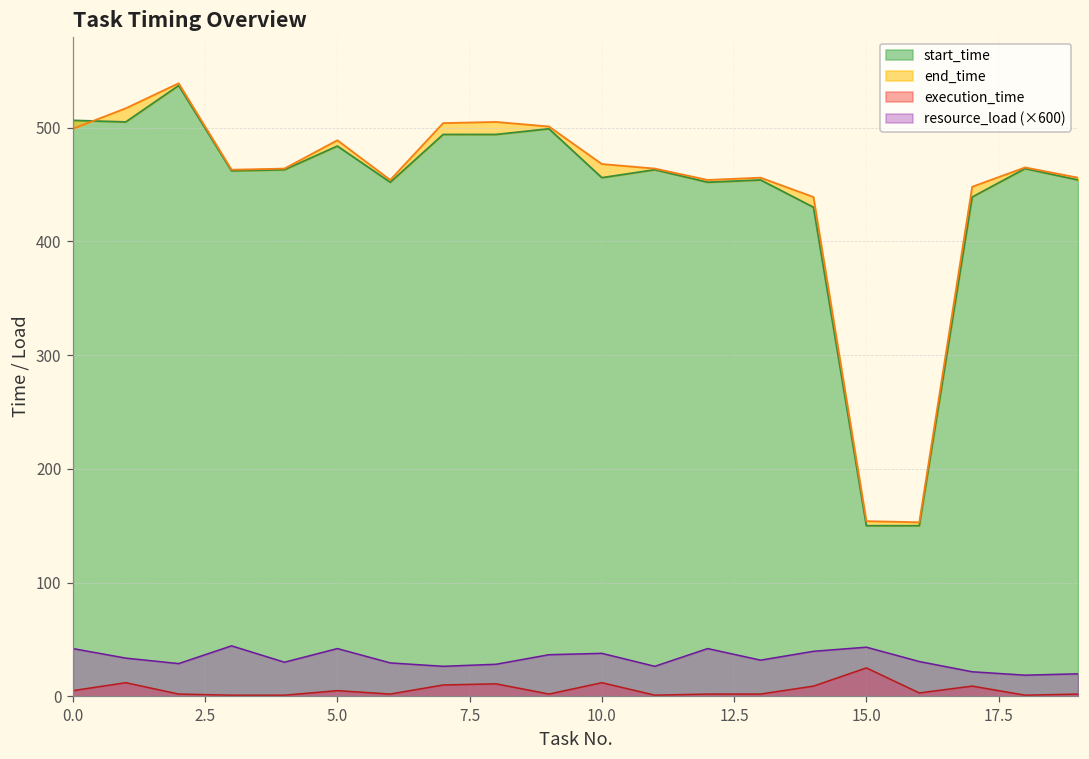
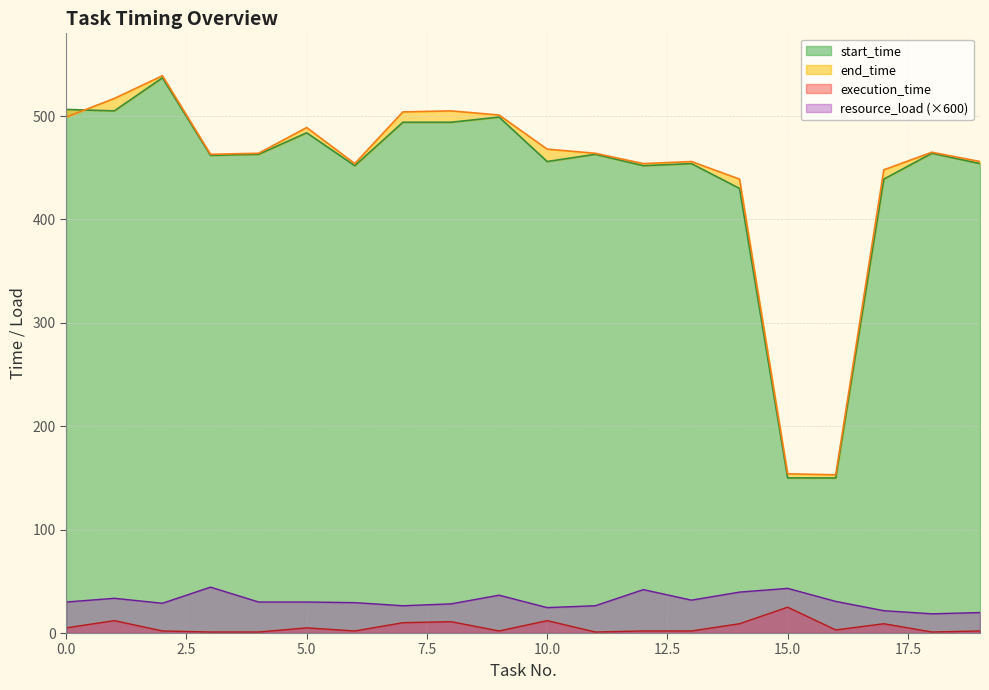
resource_load (×600), 0.0: 42 -> 30
resource_load (×600), 5.0: 42 -> 30
resource_load (×600), 10.0: 38 -> 25
